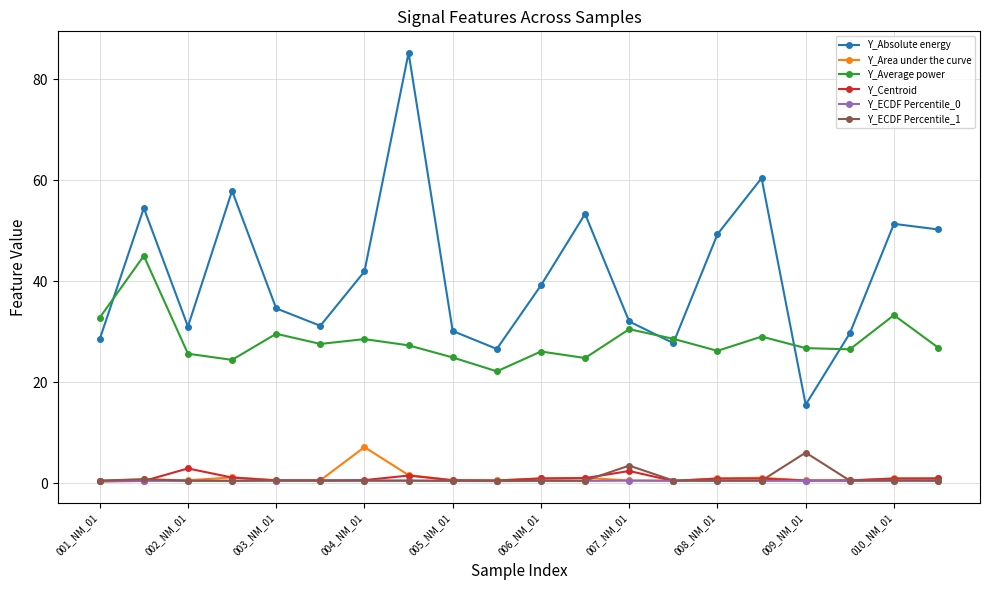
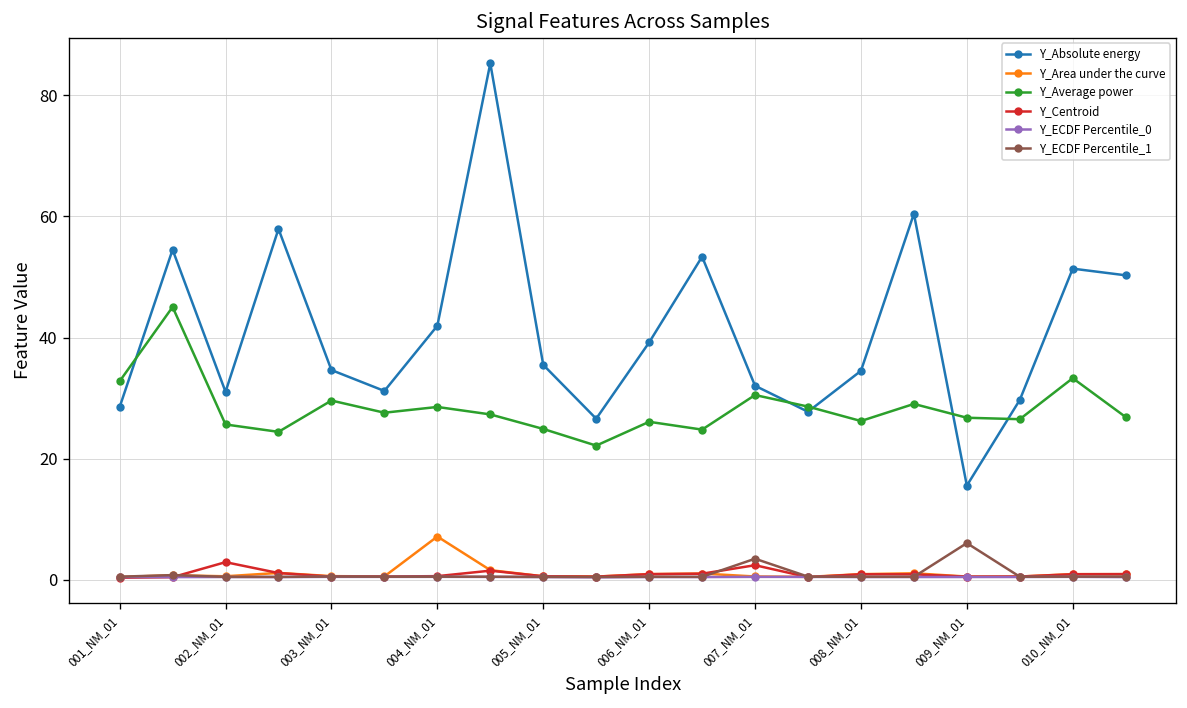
Y_Absolute energy, 005_NM_01: 30 -> 36
Y_Absolute energy, 008_NM_01: 49 -> 35
